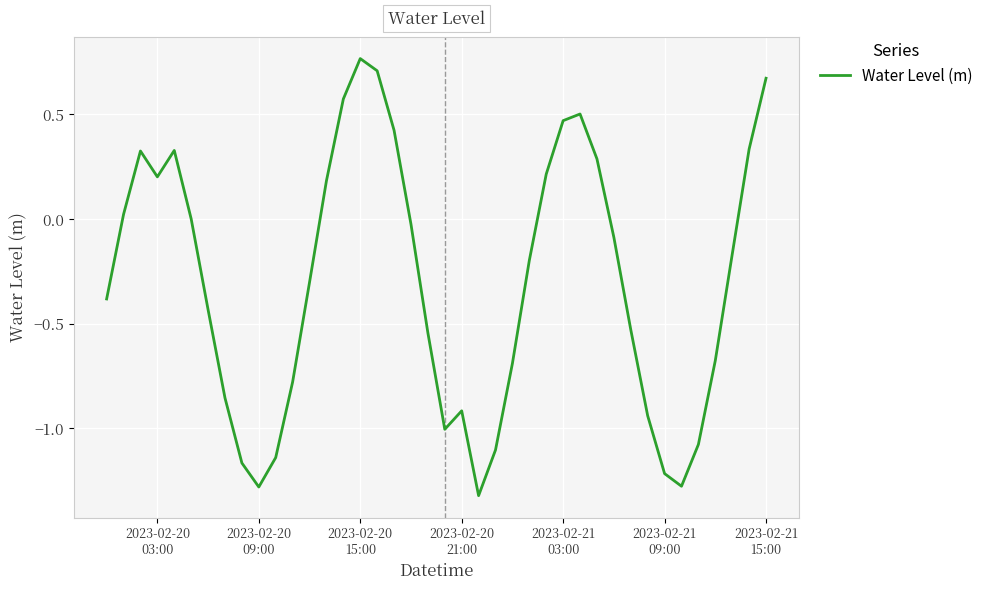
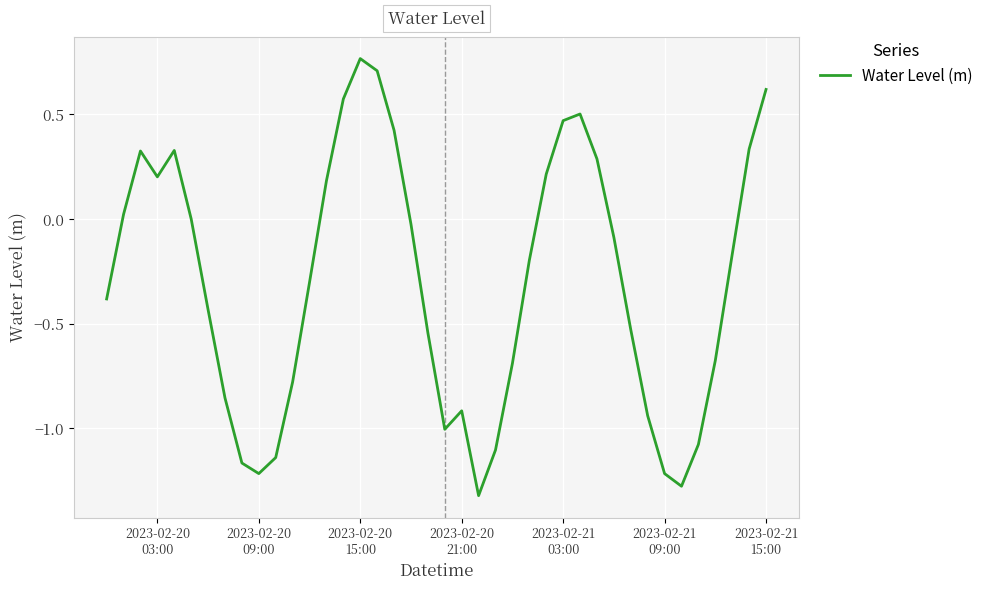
2023-02-20 09:00: -1.28 -> -1.22
2023-02-21 15:00: 0.67 -> 0.62
